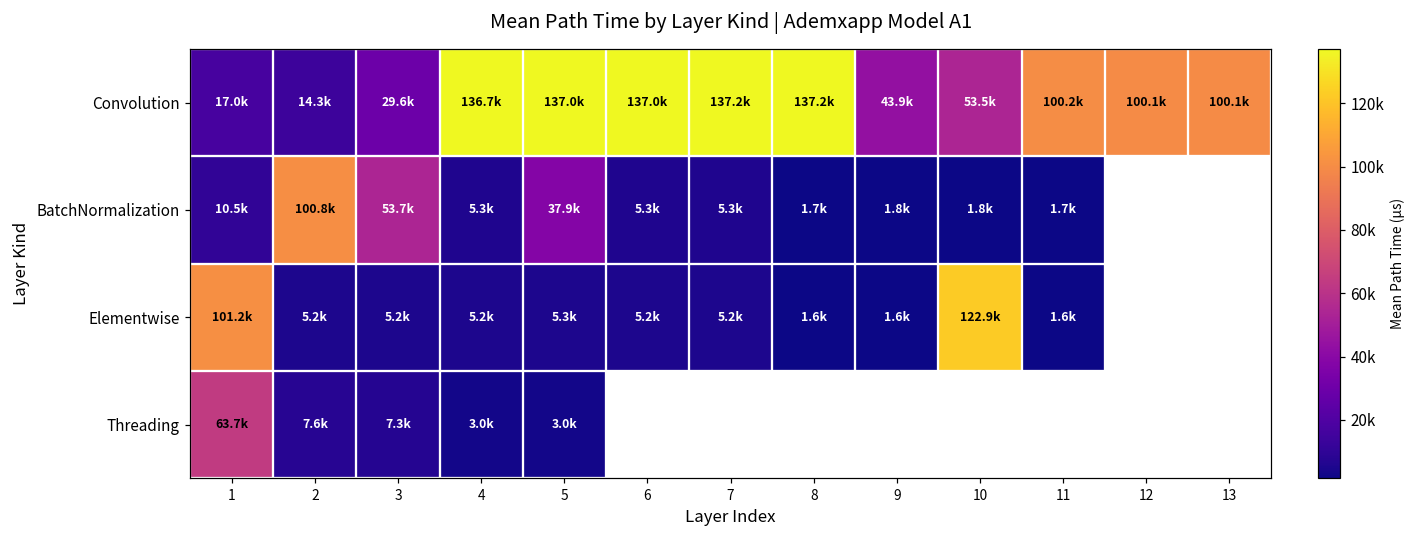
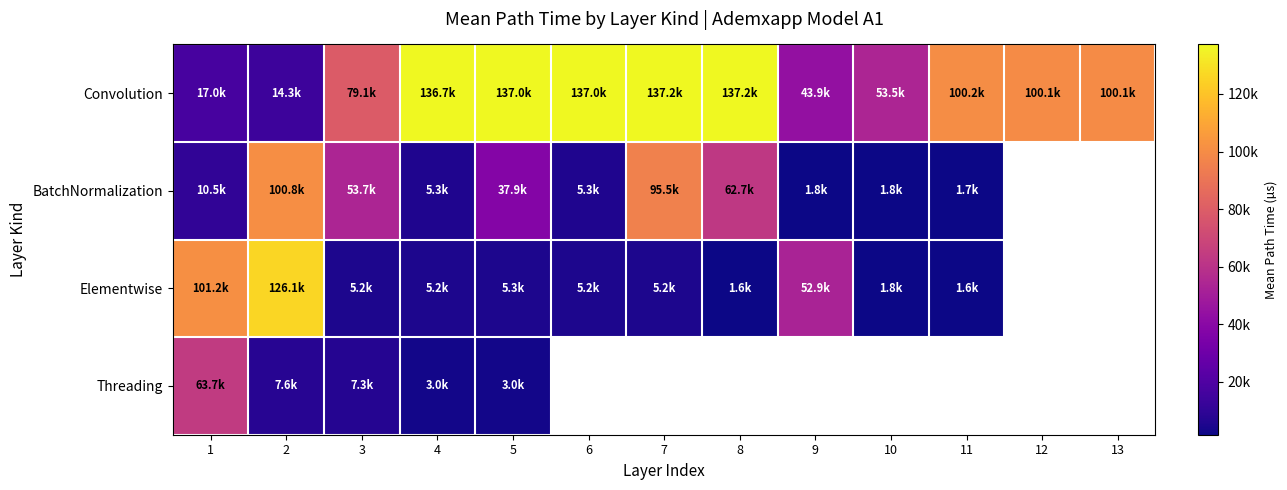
Convolution, 3: 29.6k -> 79.1k
BatchNormalization, 7: 5.3k -> 95.5k
BatchNormalization, 8: 1.7k -> 62.7k
Elementwise, 2: 5.2k -> 126.1k
Elementwise, 9: 1.6k -> 52.9k
Elementwise, 10: 122.9k -> 1.8k
